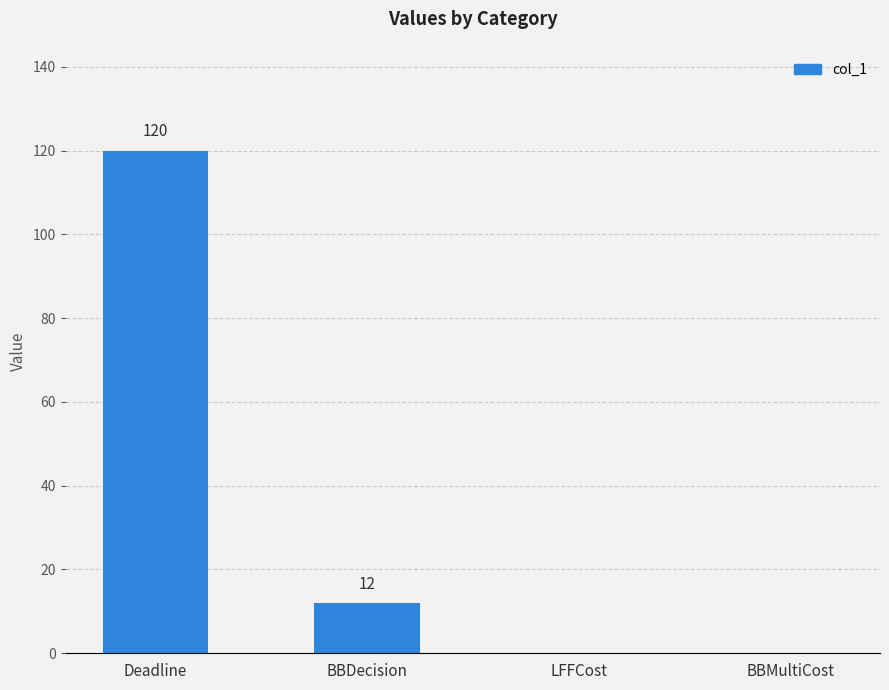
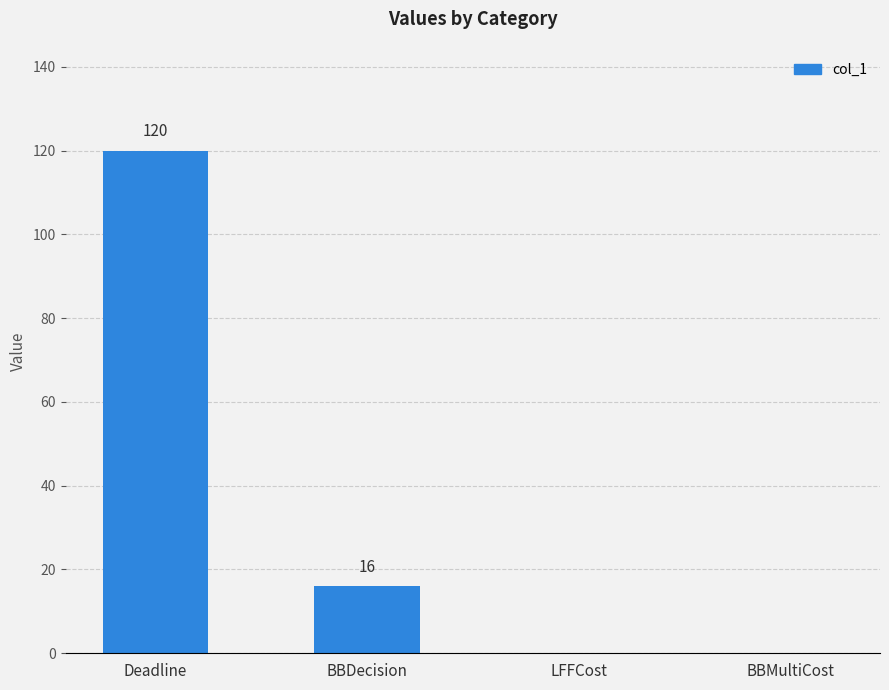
BBDecision: 12 -> 16
